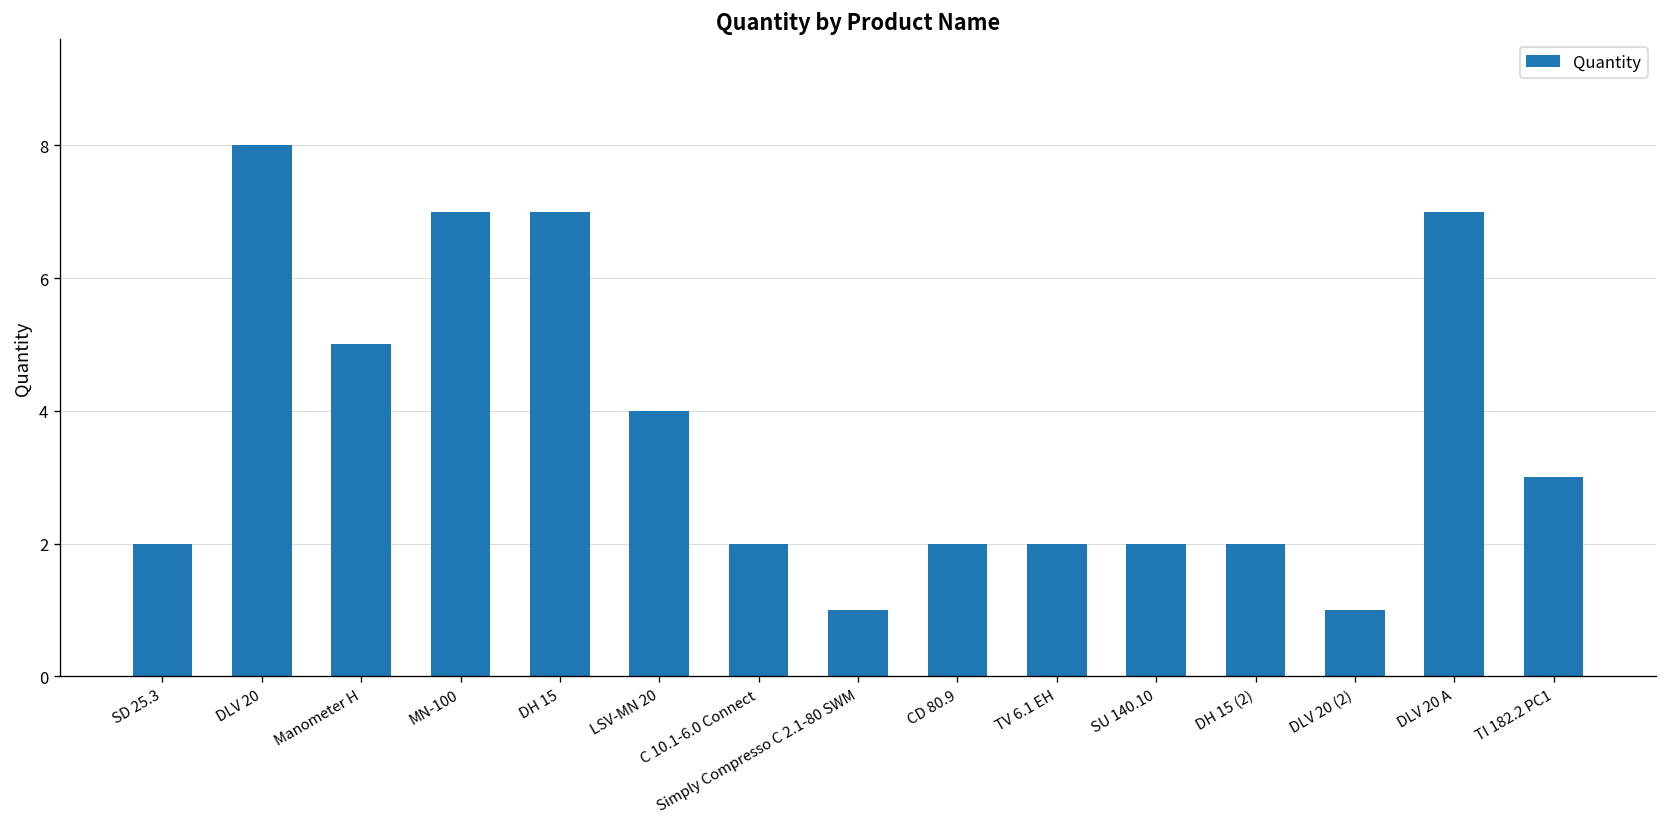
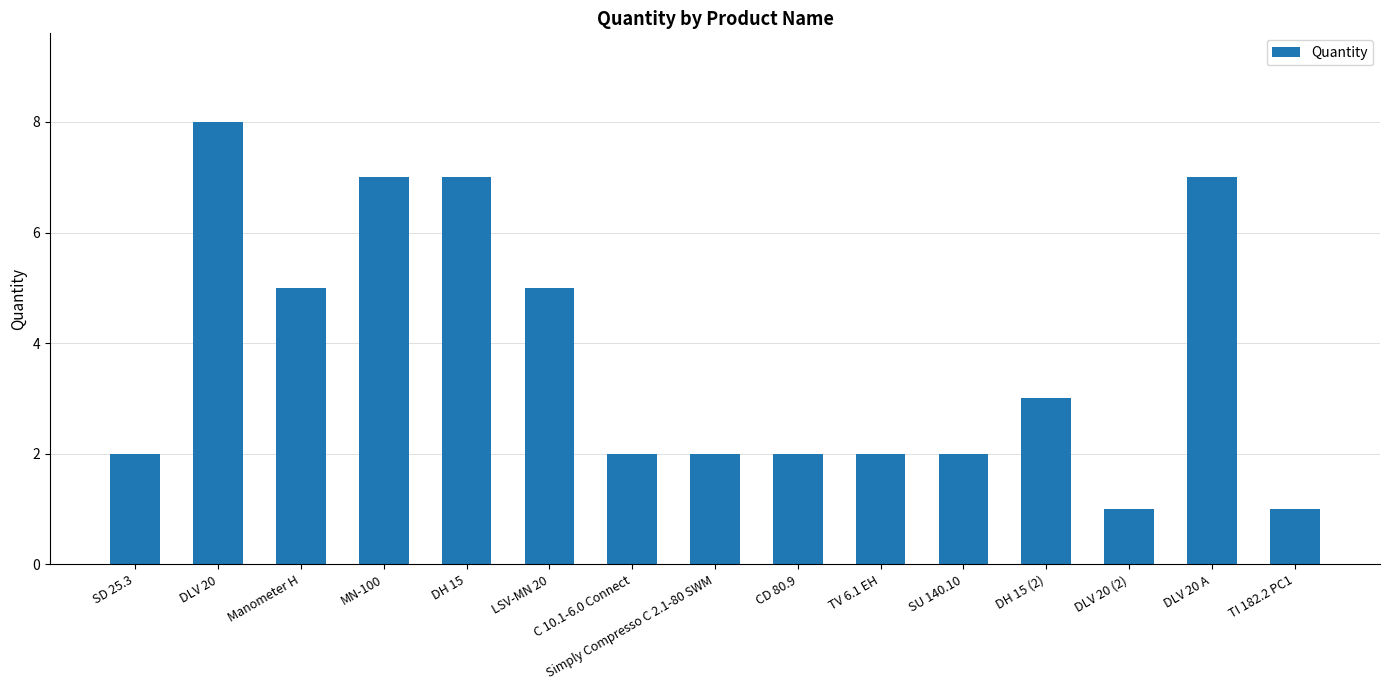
LSV-MN 20: 4 -> 5
Simply Compresso C 2.1-80 SWM: 1 -> 2
DH 15 (2): 2 -> 3
TI 182.2 PC1: 3 -> 1
